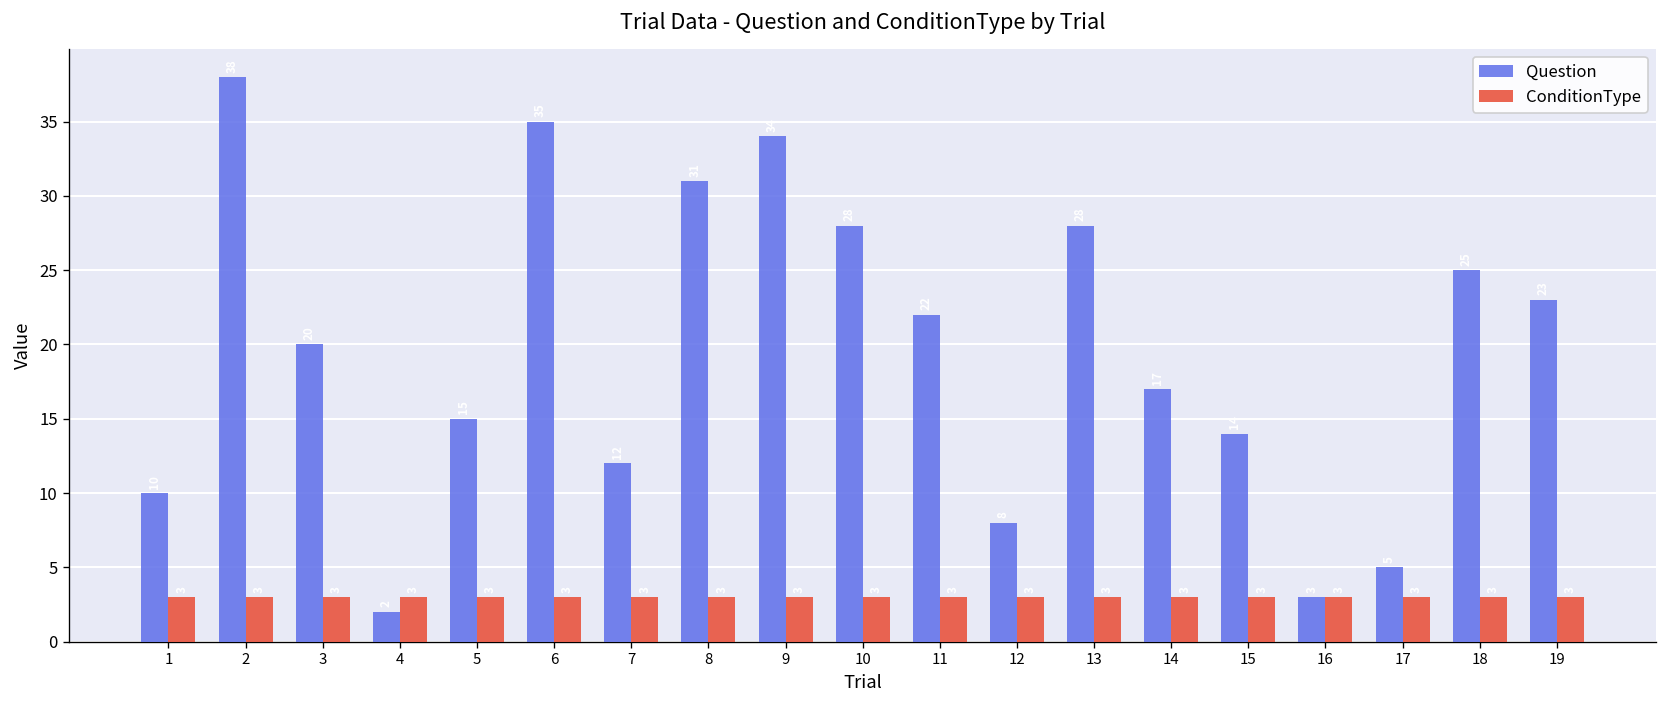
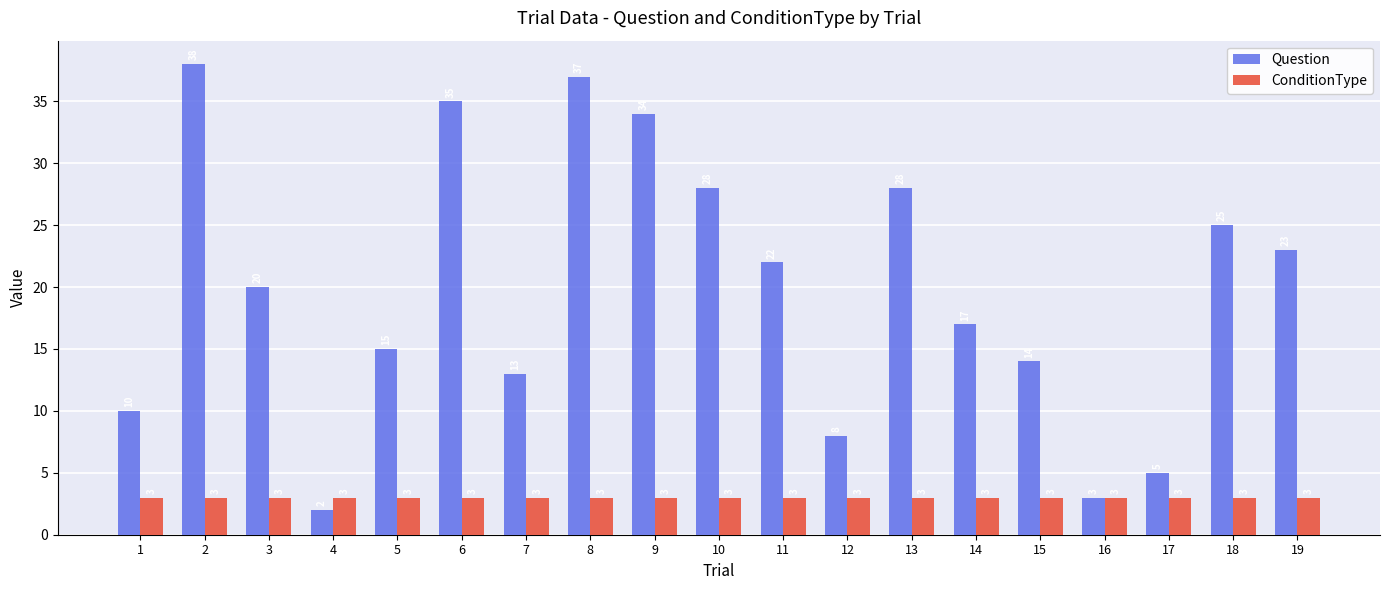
Question, 7: 12 -> 13
Question, 8: 31 -> 37
